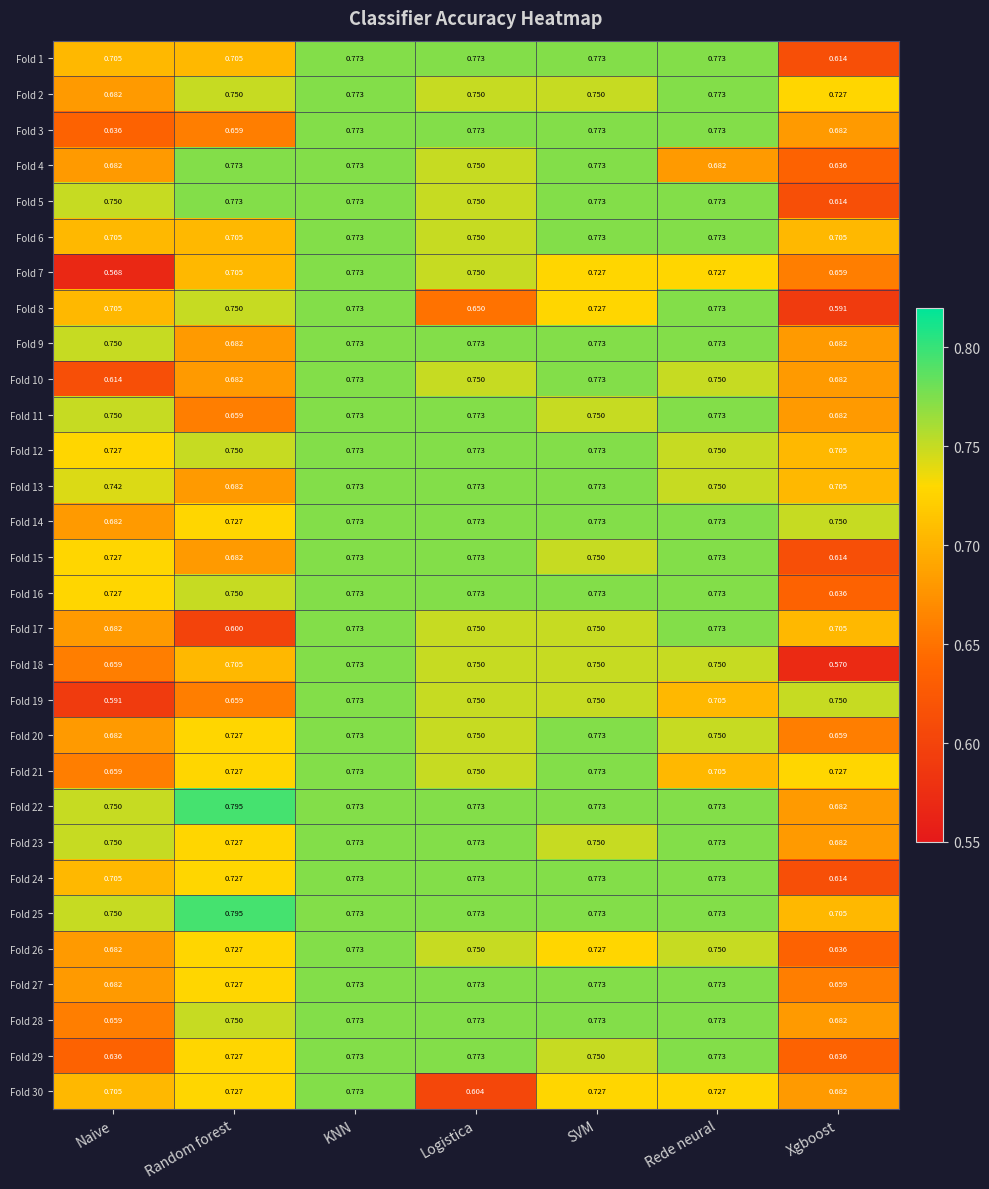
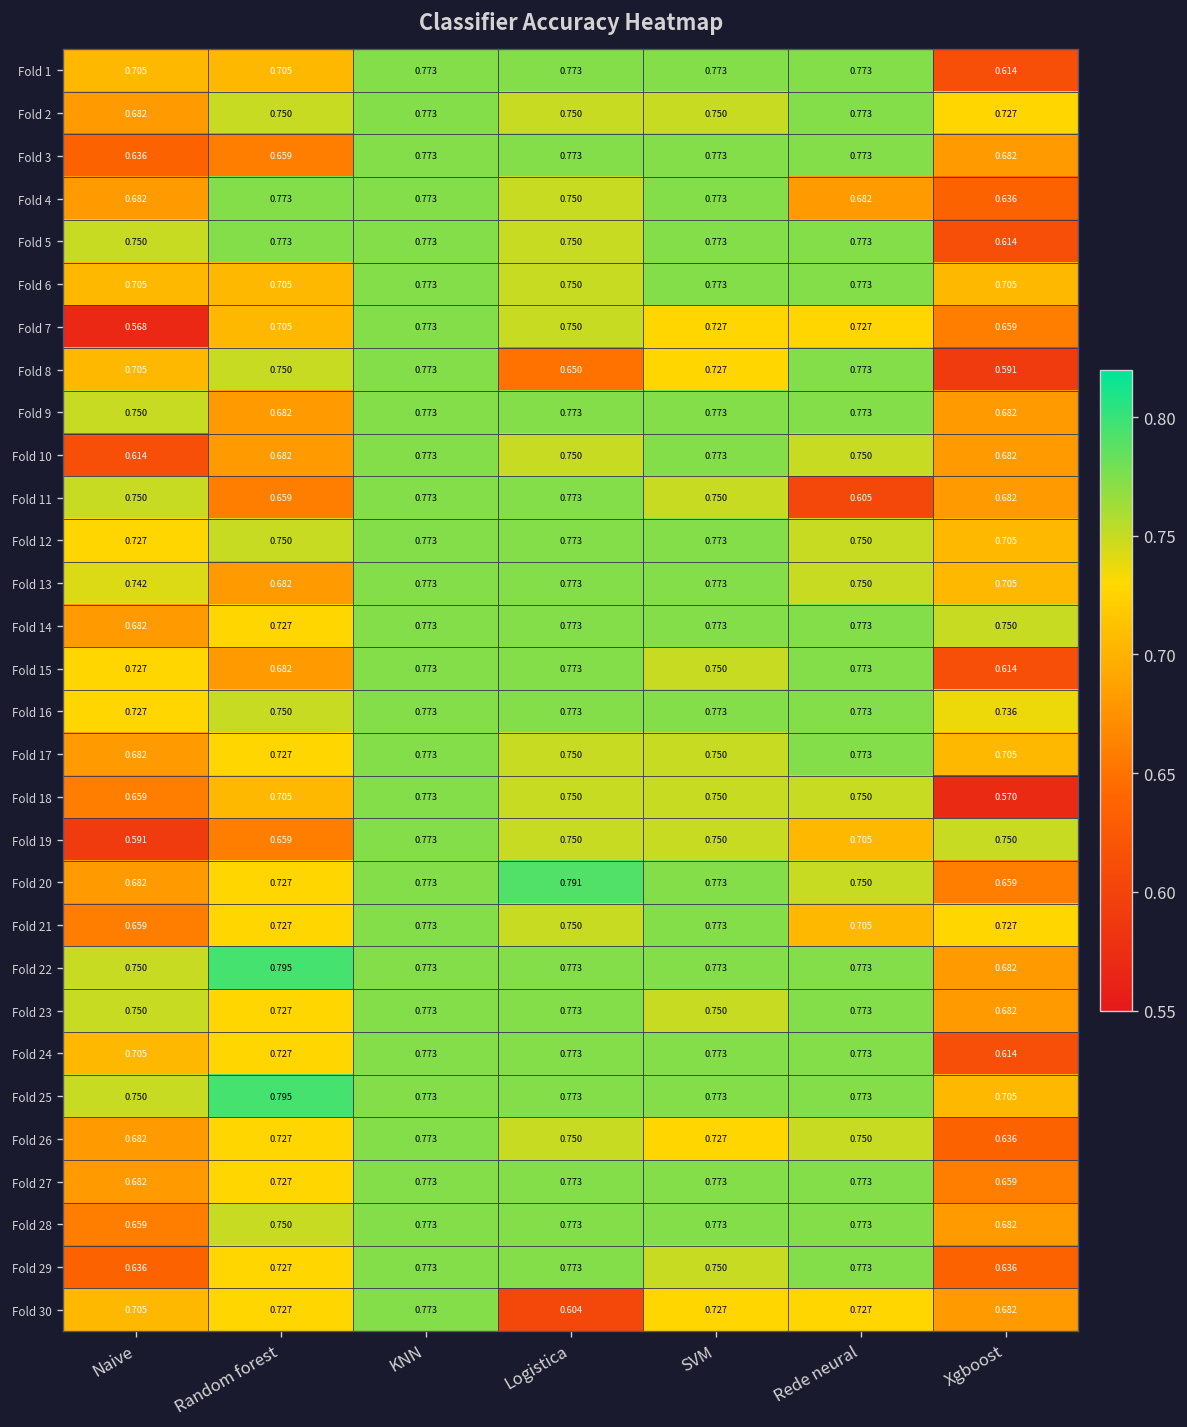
Fold 11, Rede neural: 0.773 -> 0.605
Fold 16, Xgboost: 0.636 -> 0.736
Fold 17, Random forest: 0.600 -> 0.727
Fold 20, Logistica: 0.750 -> 0.791
